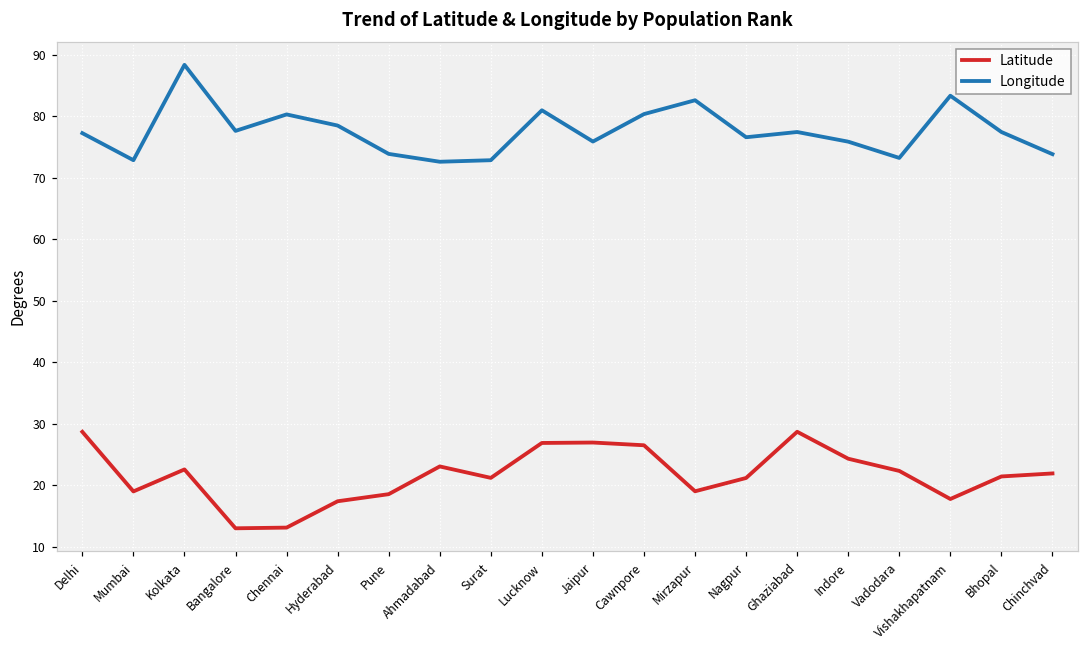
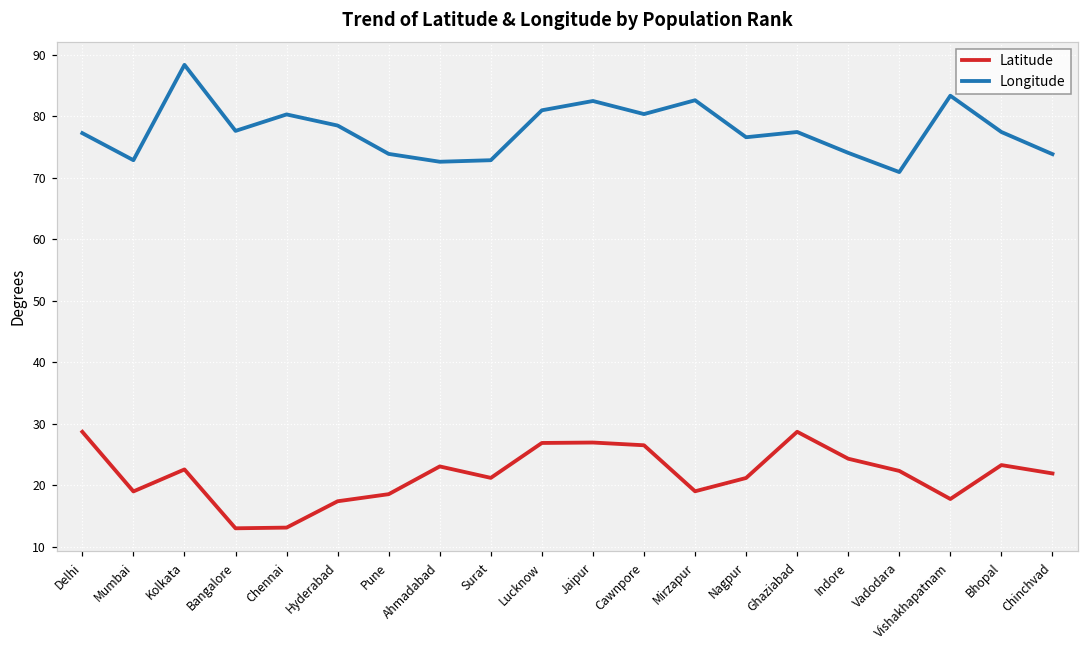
Longitude, Jaipur: 76 -> 82
Longitude, Indore: 76 -> 74
Longitude, Vadodara: 73 -> 71
Latitude, Bhopal: 21 -> 23
